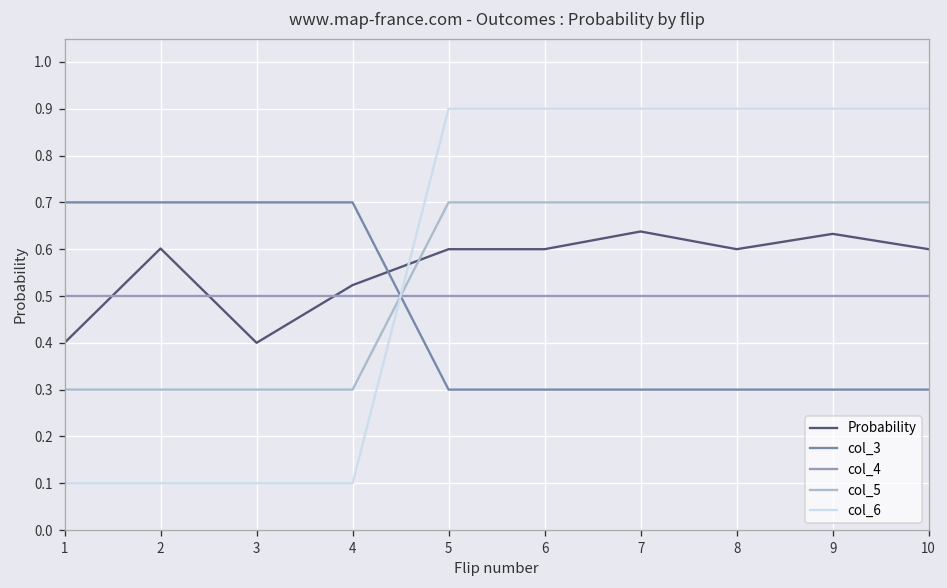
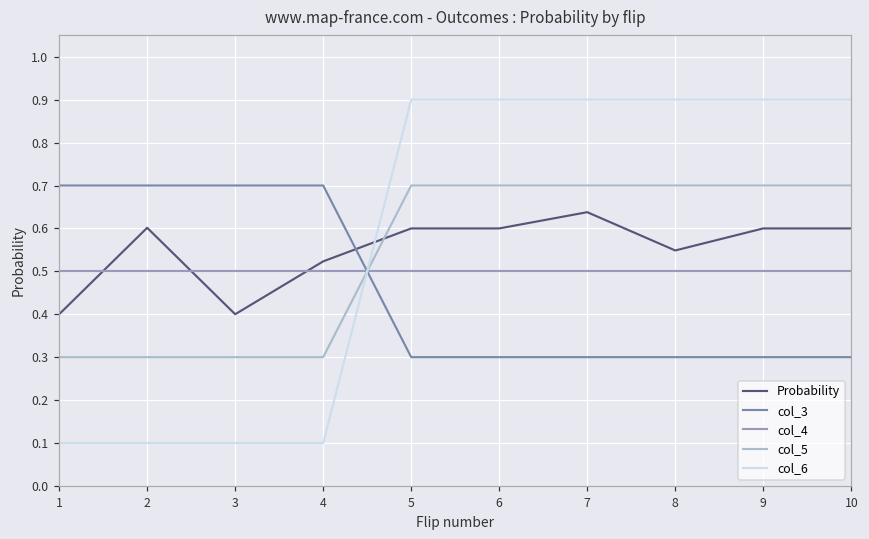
Probability, 8: 0.60 -> 0.55
Probability, 9: 0.63 -> 0.60
